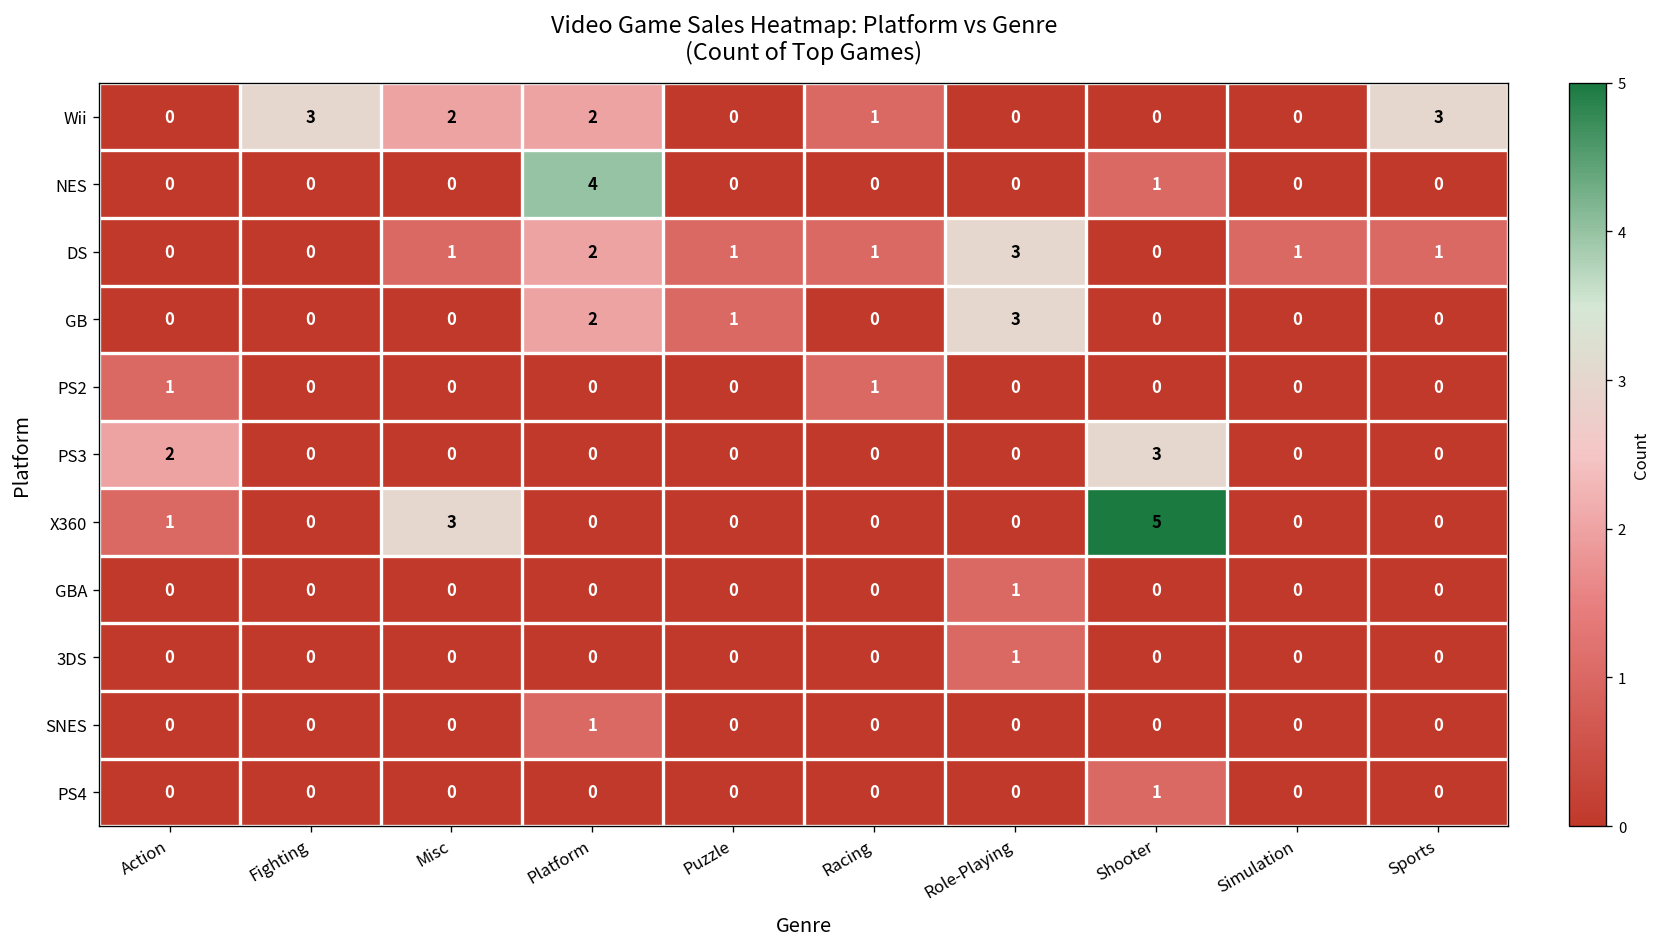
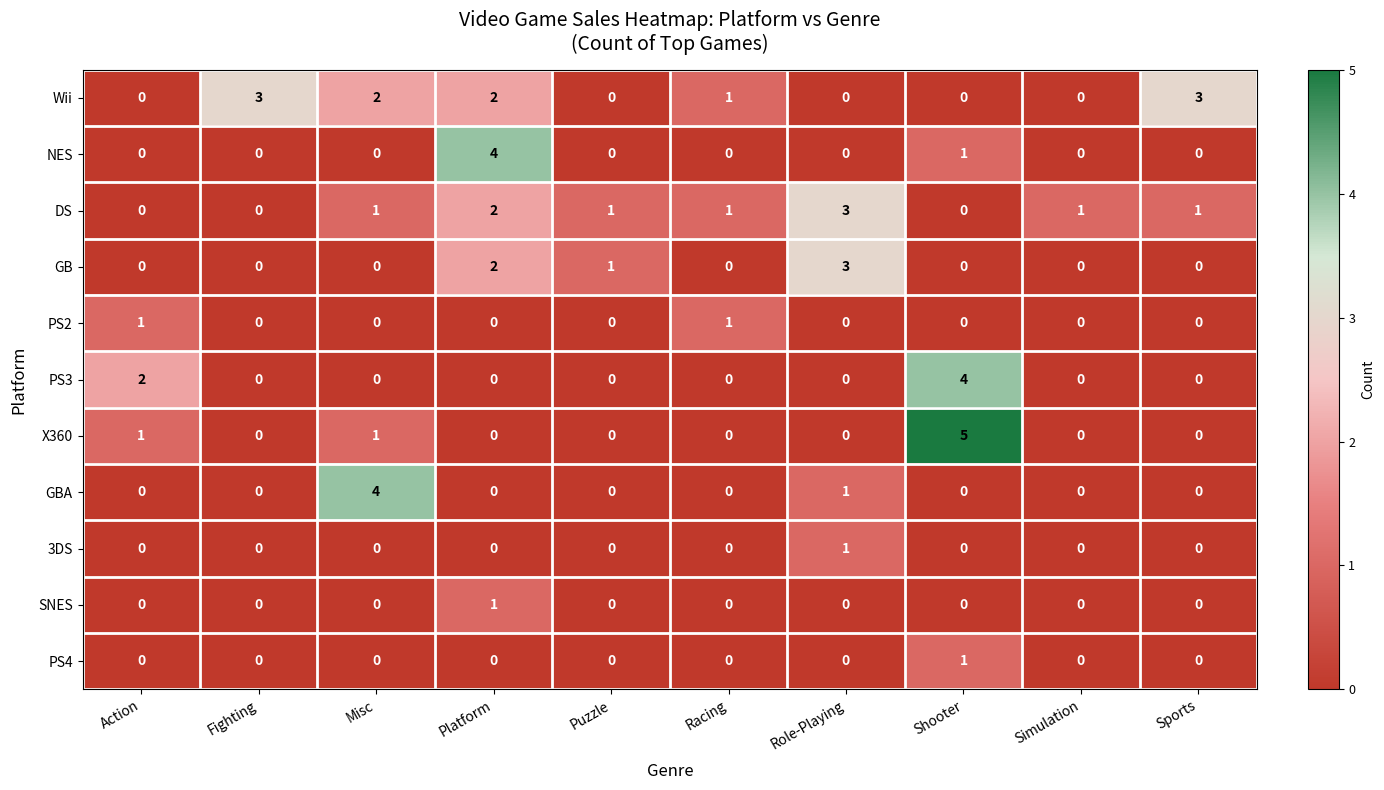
PS3, Shooter: 3 -> 4
X360, Misc: 3 -> 1
GBA, Misc: 0 -> 4
